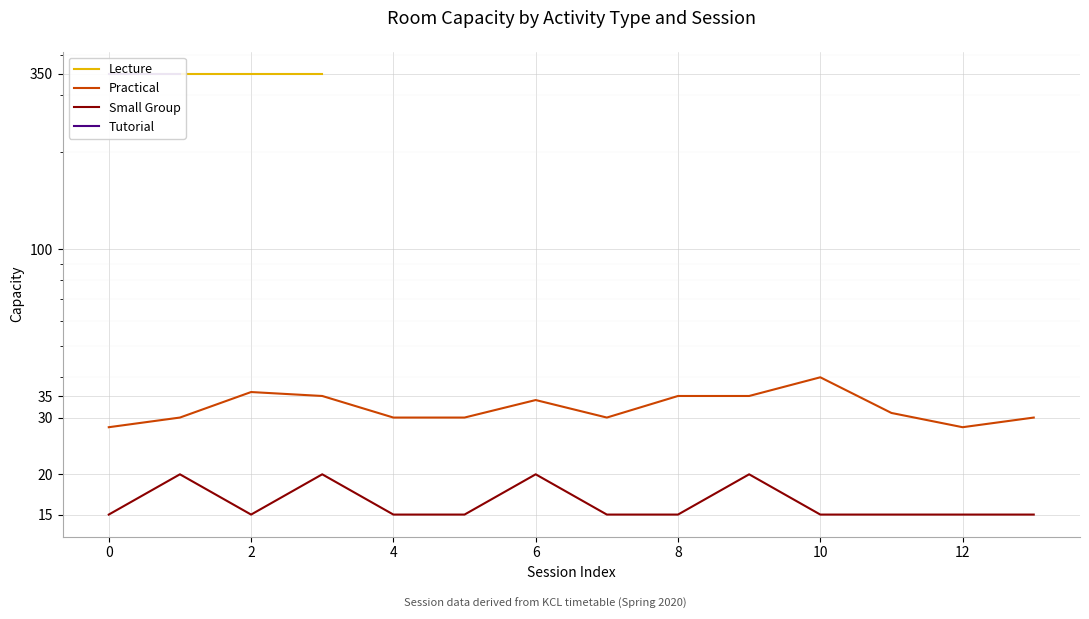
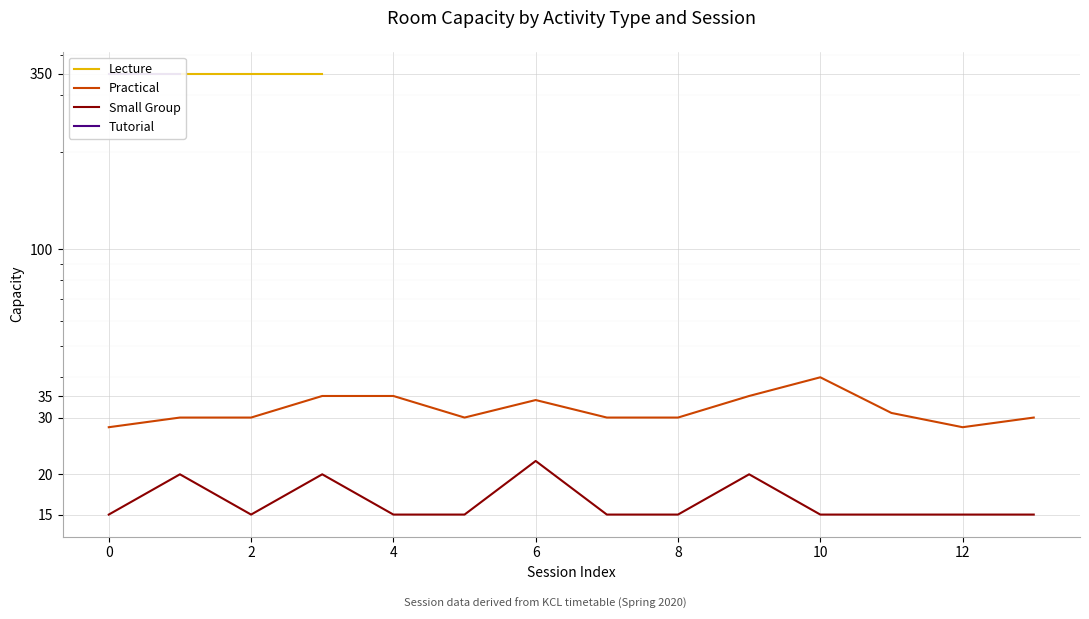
Practical, 2: 36 -> 30
Practical, 4: 30 -> 35
Small Group, 6: 20 -> 22
Practical, 8: 35 -> 30
